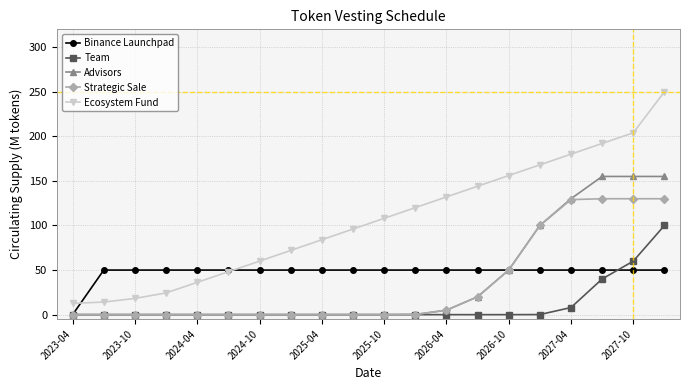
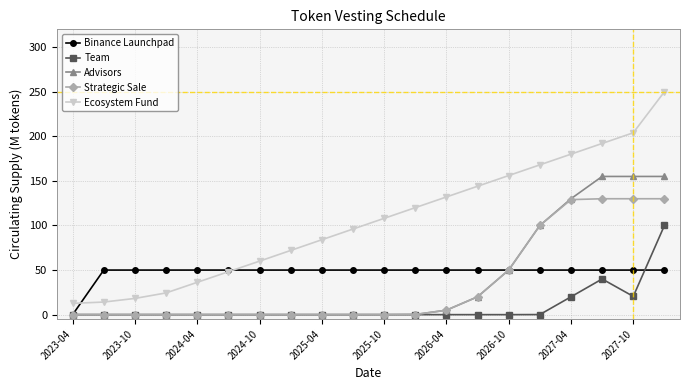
Team, 2027-04: 10 -> 20
Team, 2027-10: 60 -> 20
